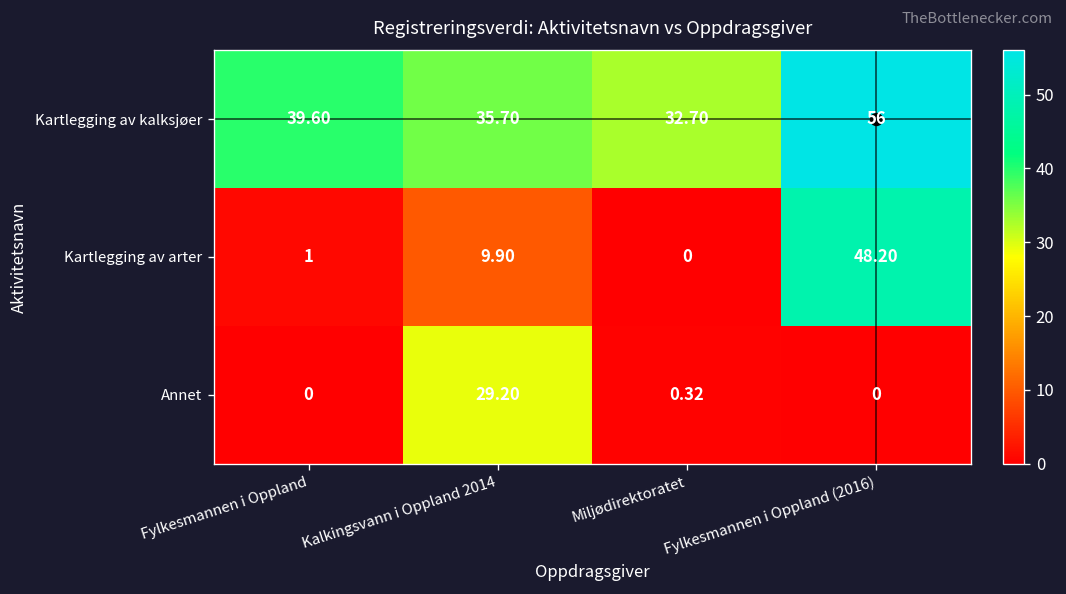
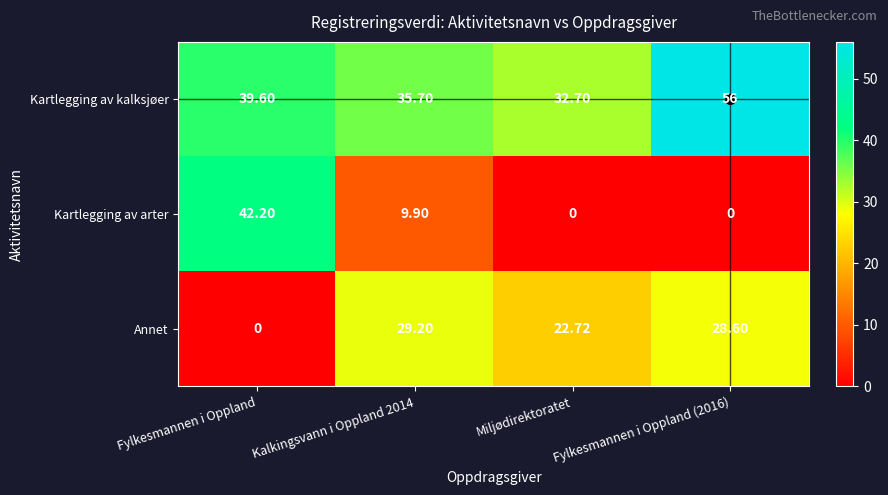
Kartlegging av arter, Fylkesmannen i Oppland: 1 -> 42.20
Kartlegging av arter, Fylkesmannen i Oppland (2016): 48.20 -> 0
Annet, Miljødirektoratet: 0.32 -> 22.72
Annet, Fylkesmannen i Oppland (2016): 0 -> 28.60
